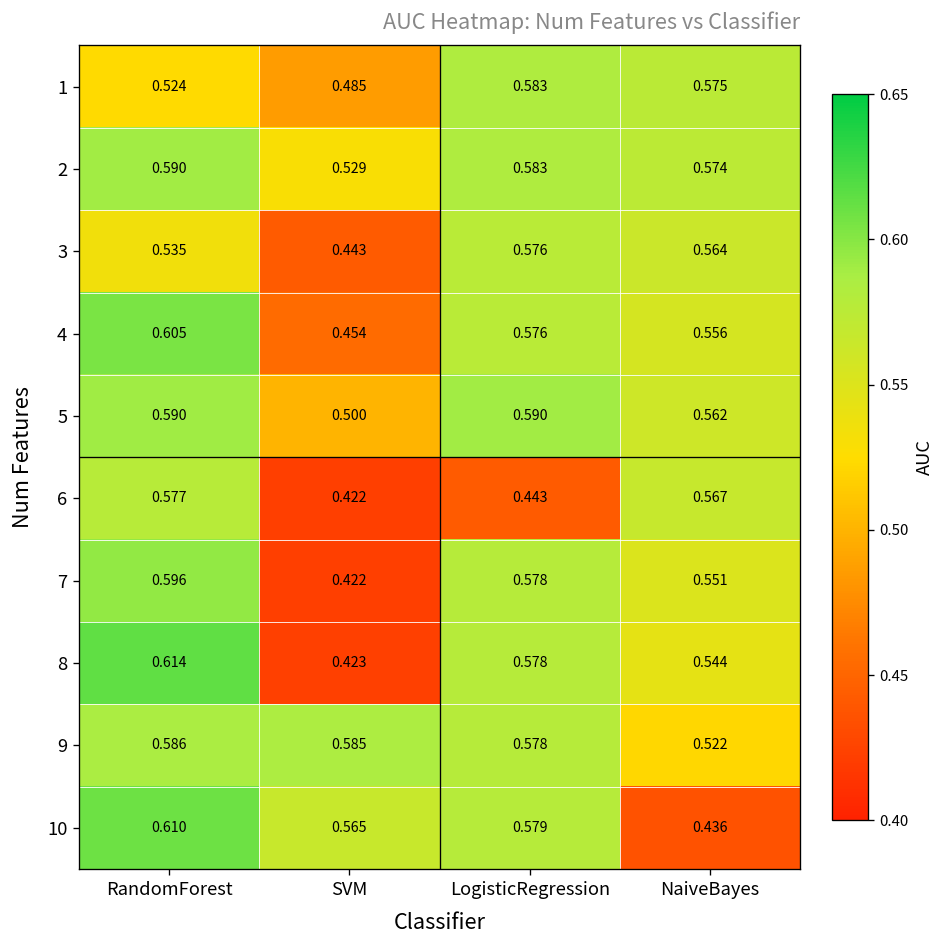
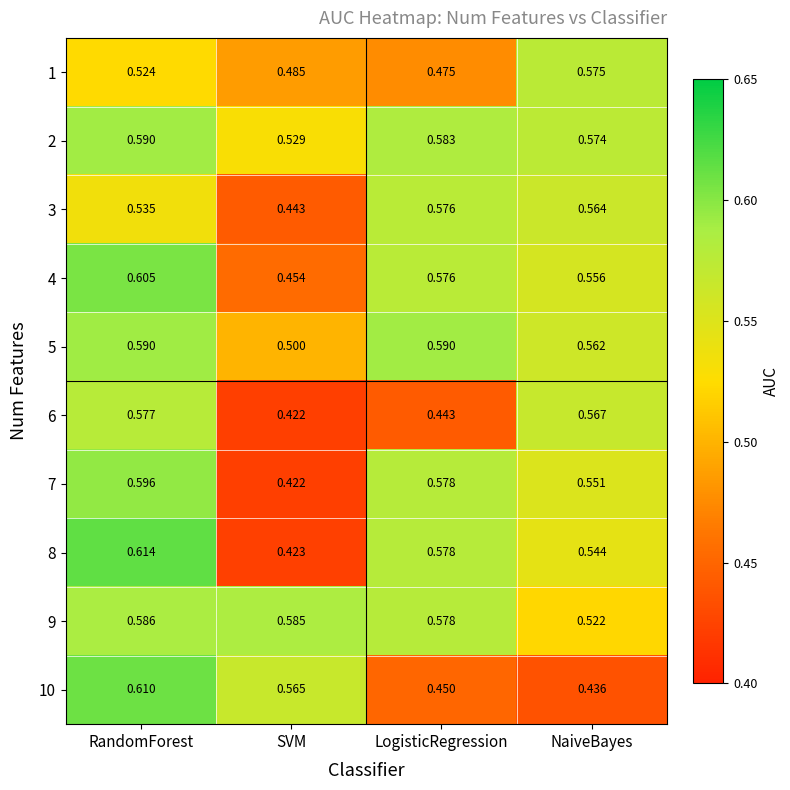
1, LogisticRegression: 0.583 -> 0.475
10, LogisticRegression: 0.579 -> 0.450
